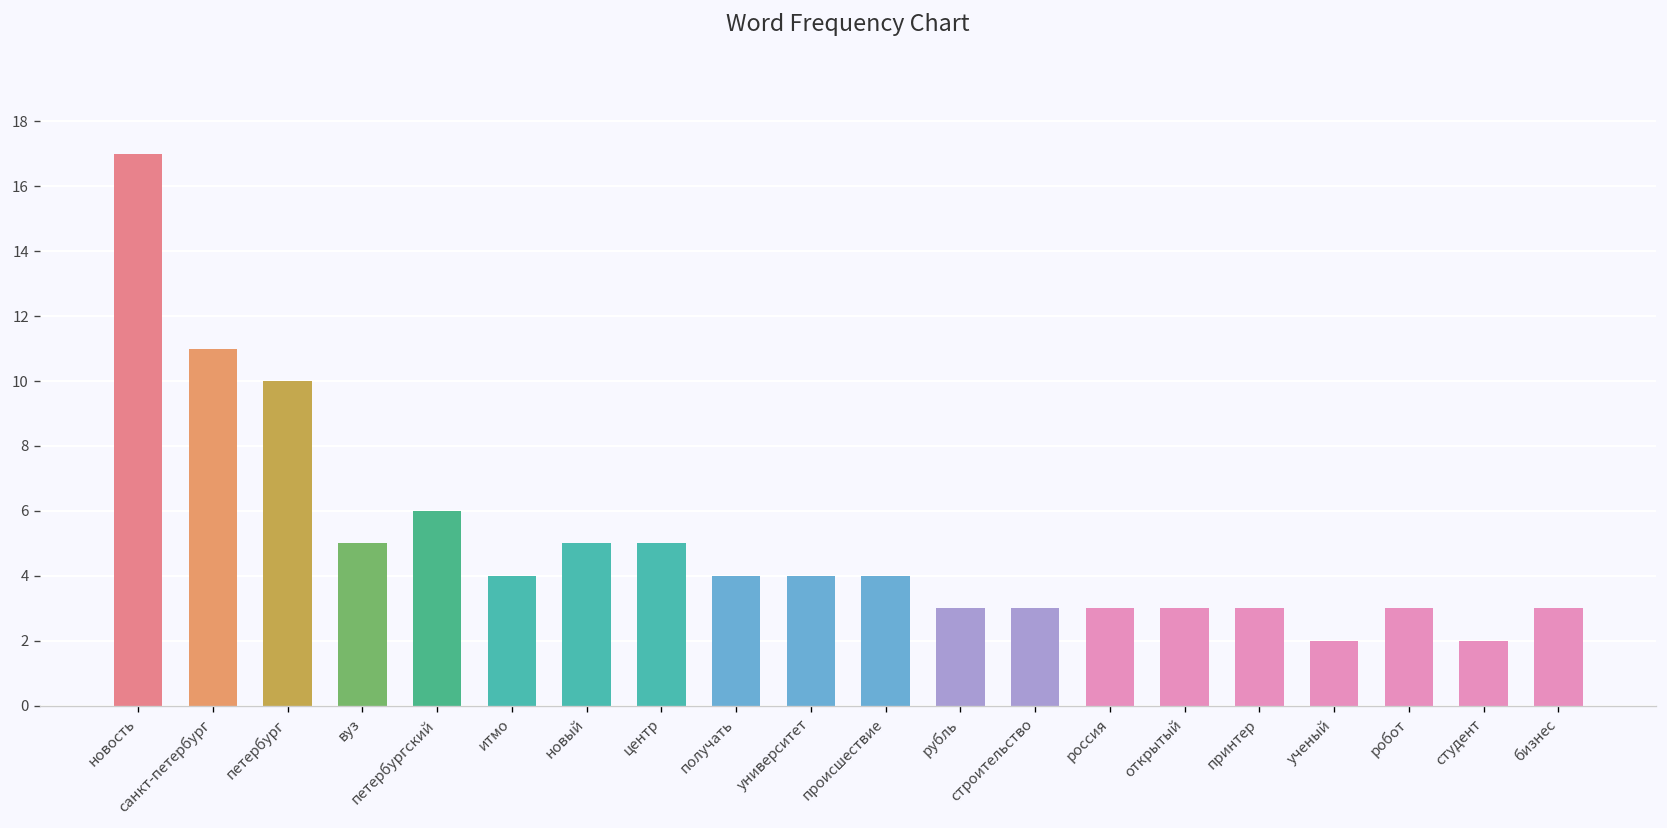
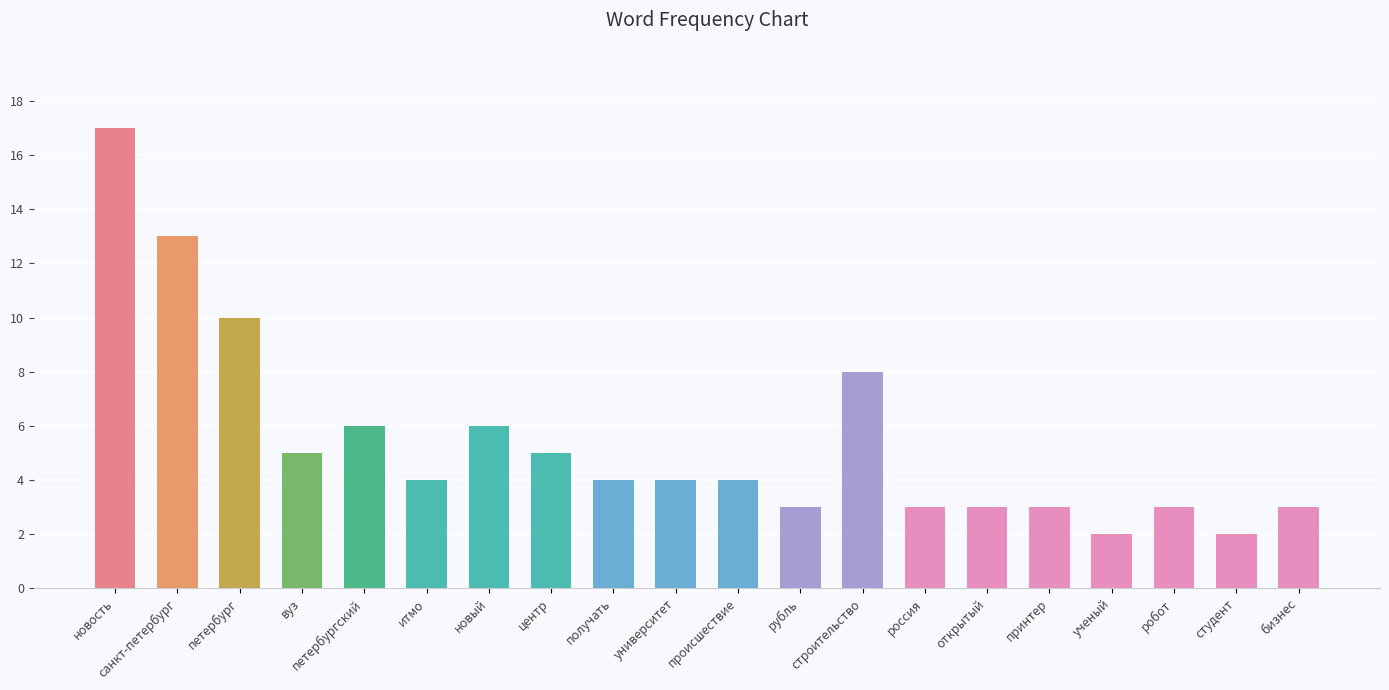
санкт-петербург: 11 -> 13
новый: 5 -> 6
строительство: 3 -> 8
